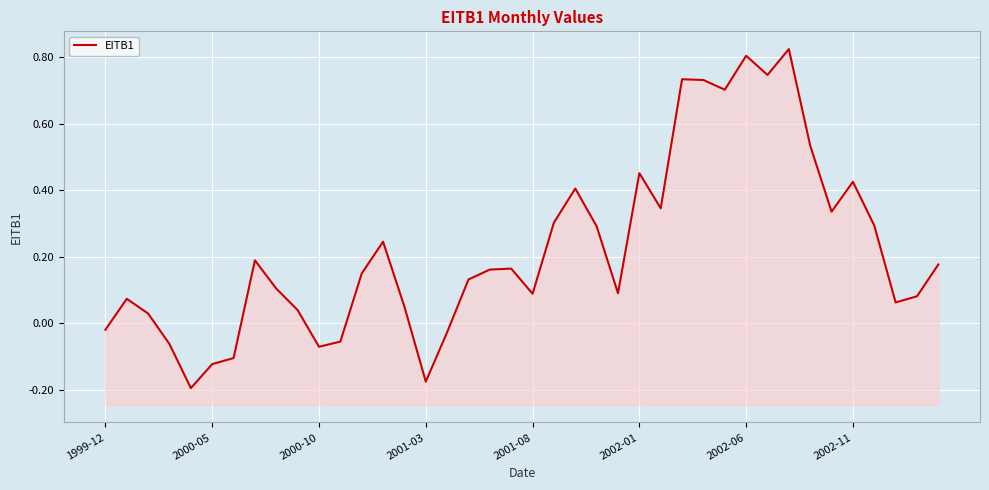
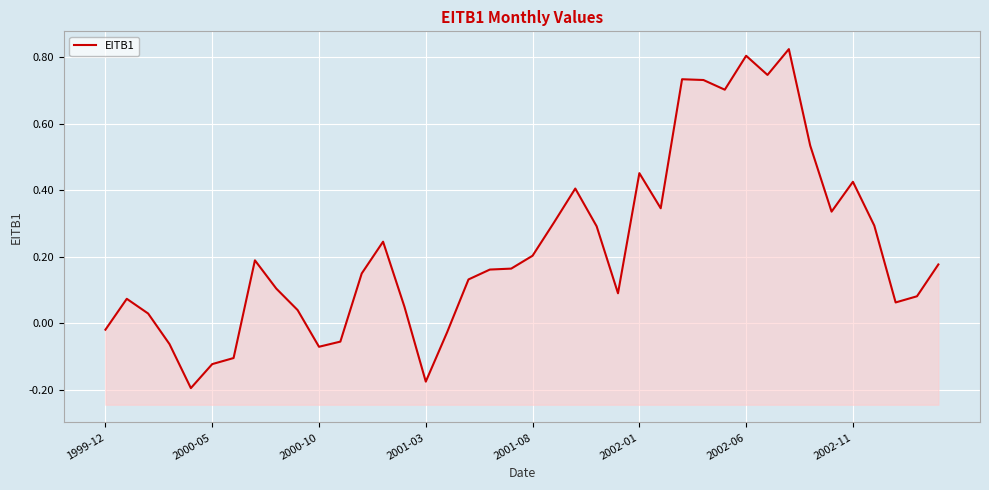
2001-08: 0.09 -> 0.20
